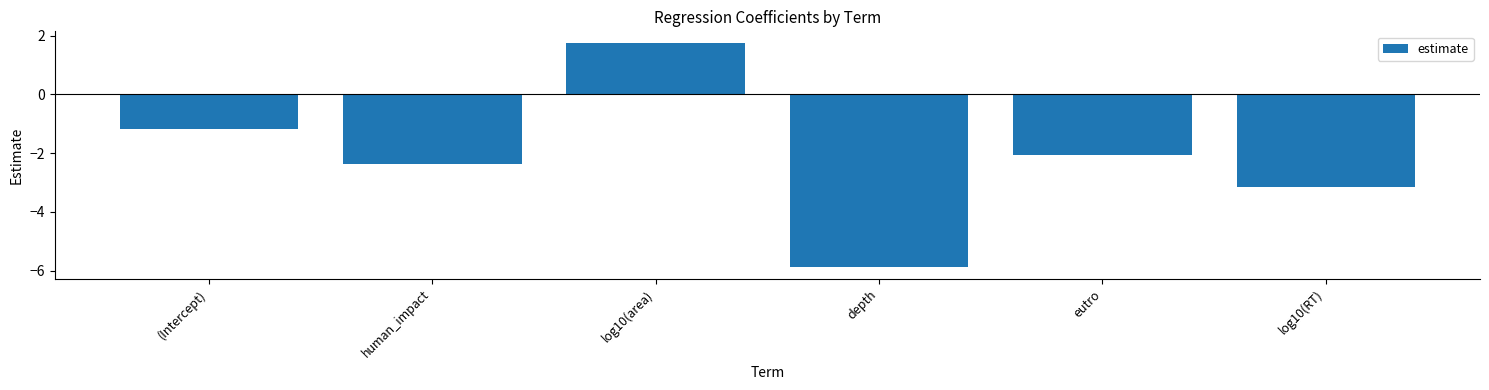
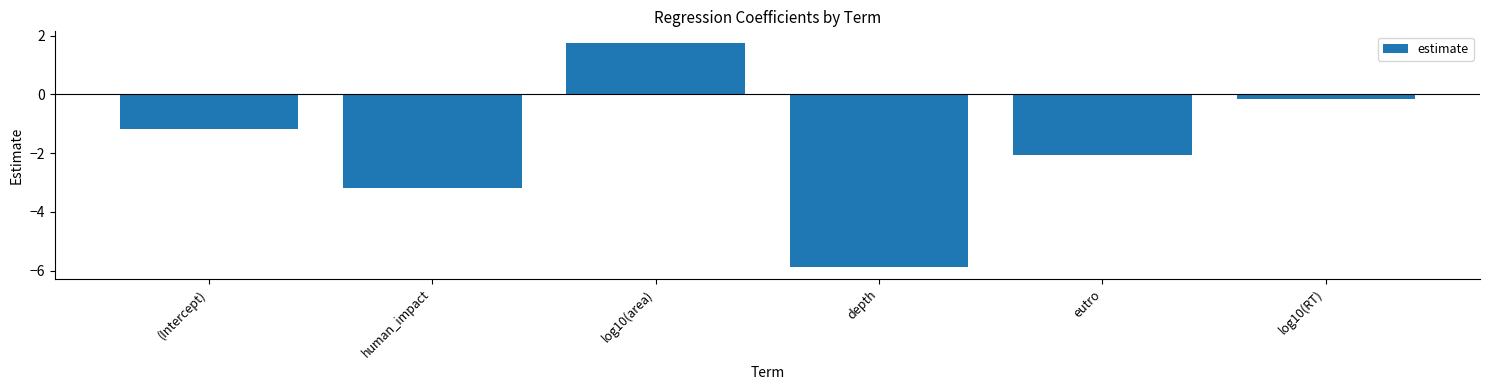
human_impact: -2.4 -> -3.2
log10(RT): -3.2 -> -0.2
